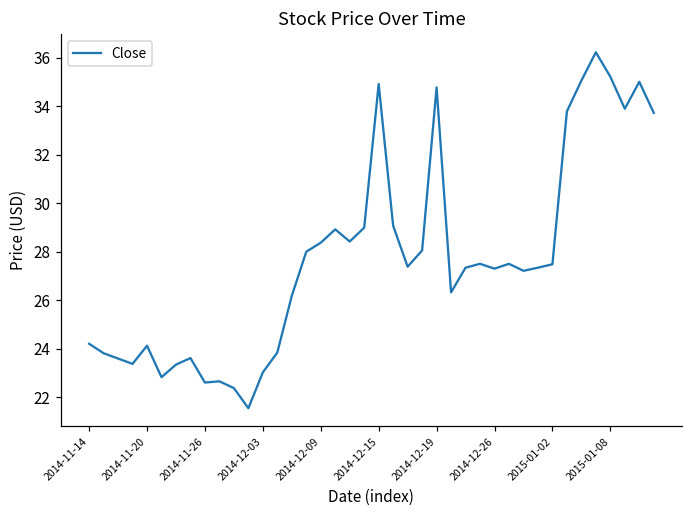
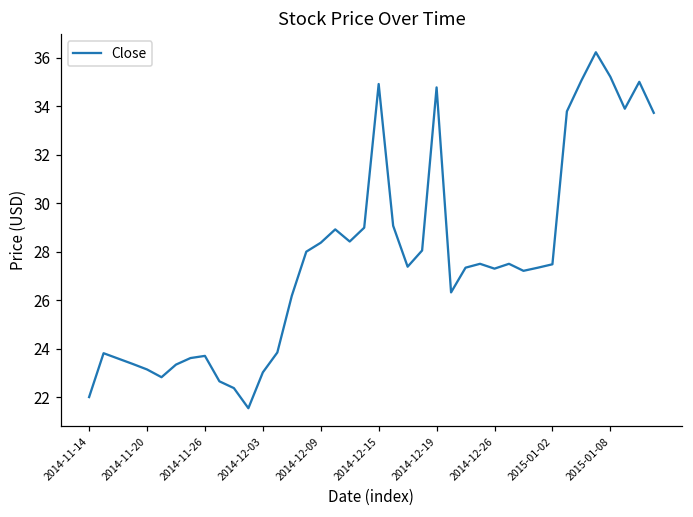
2014-11-14: 24.2 -> 22.0
2014-11-20: 24.1 -> 23.1
2014-11-26: 22.6 -> 23.7
